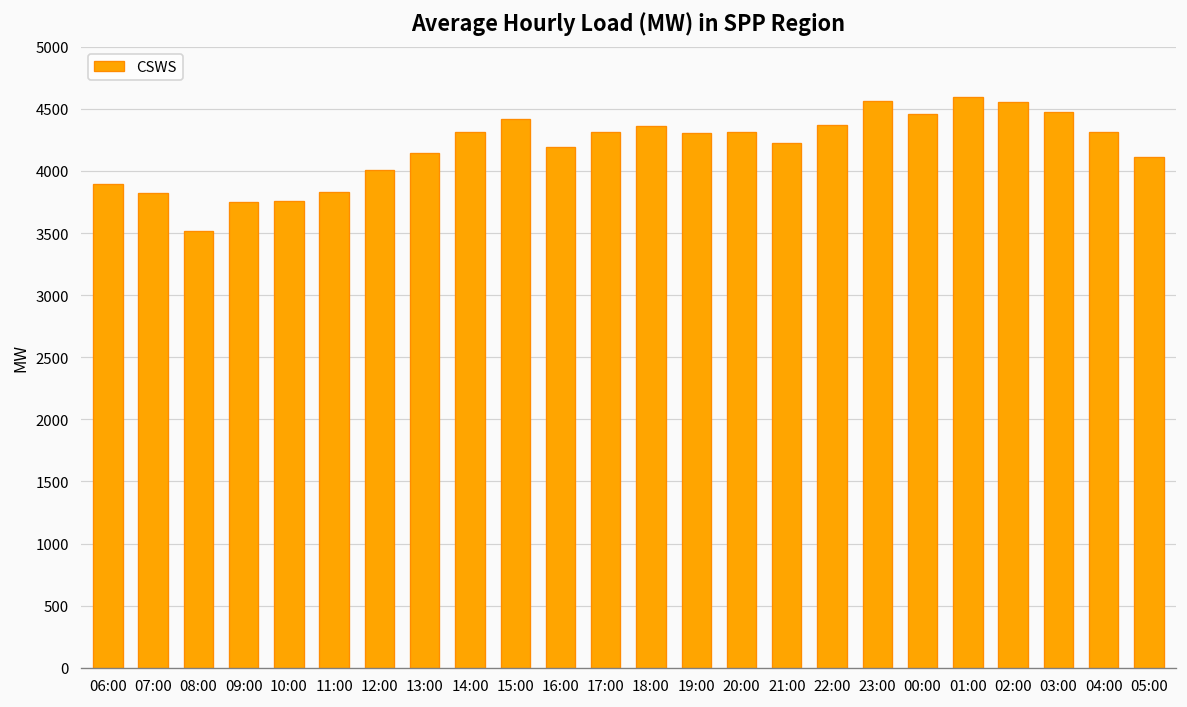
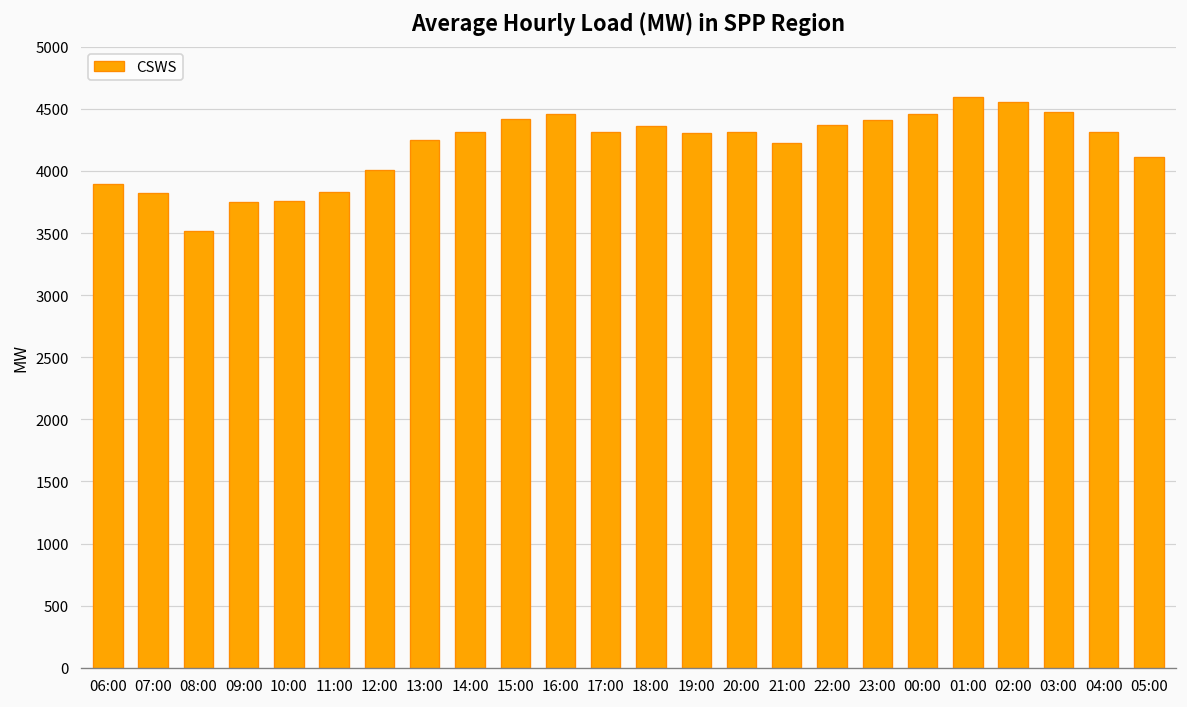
13:00: 4150 -> 4250
16:00: 4190 -> 4460
23:00: 4570 -> 4410
